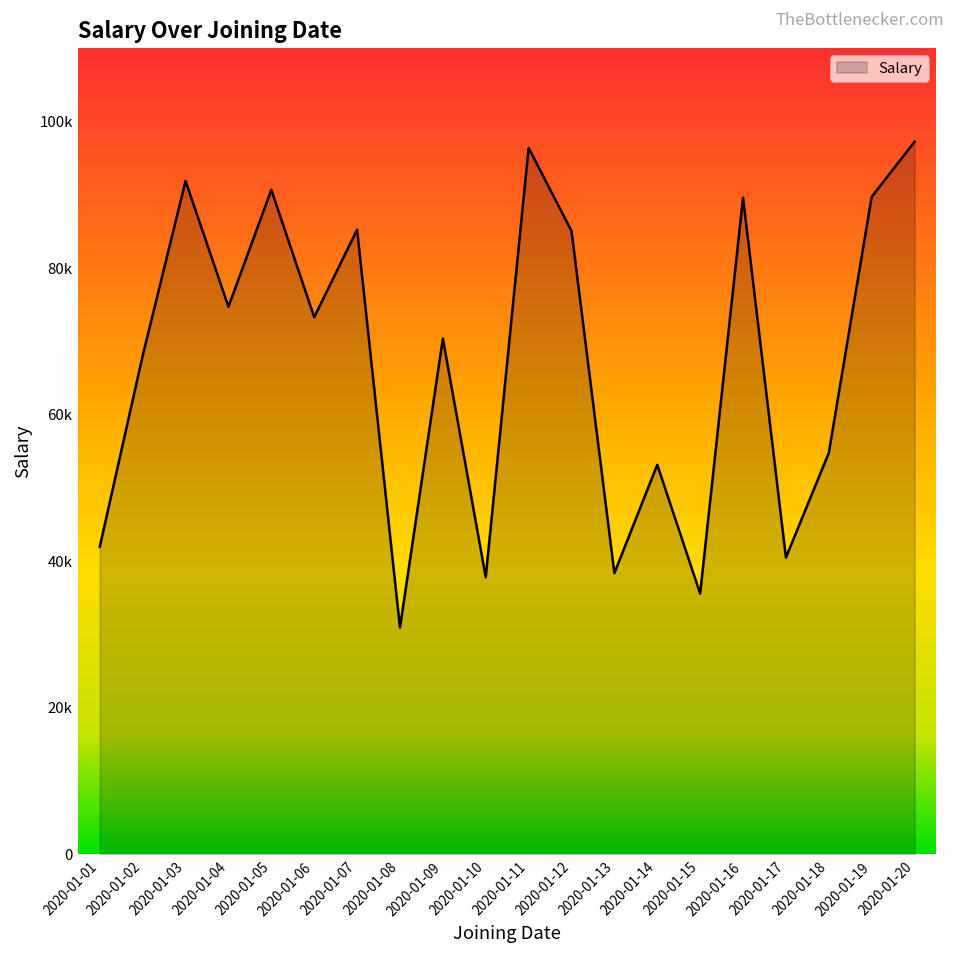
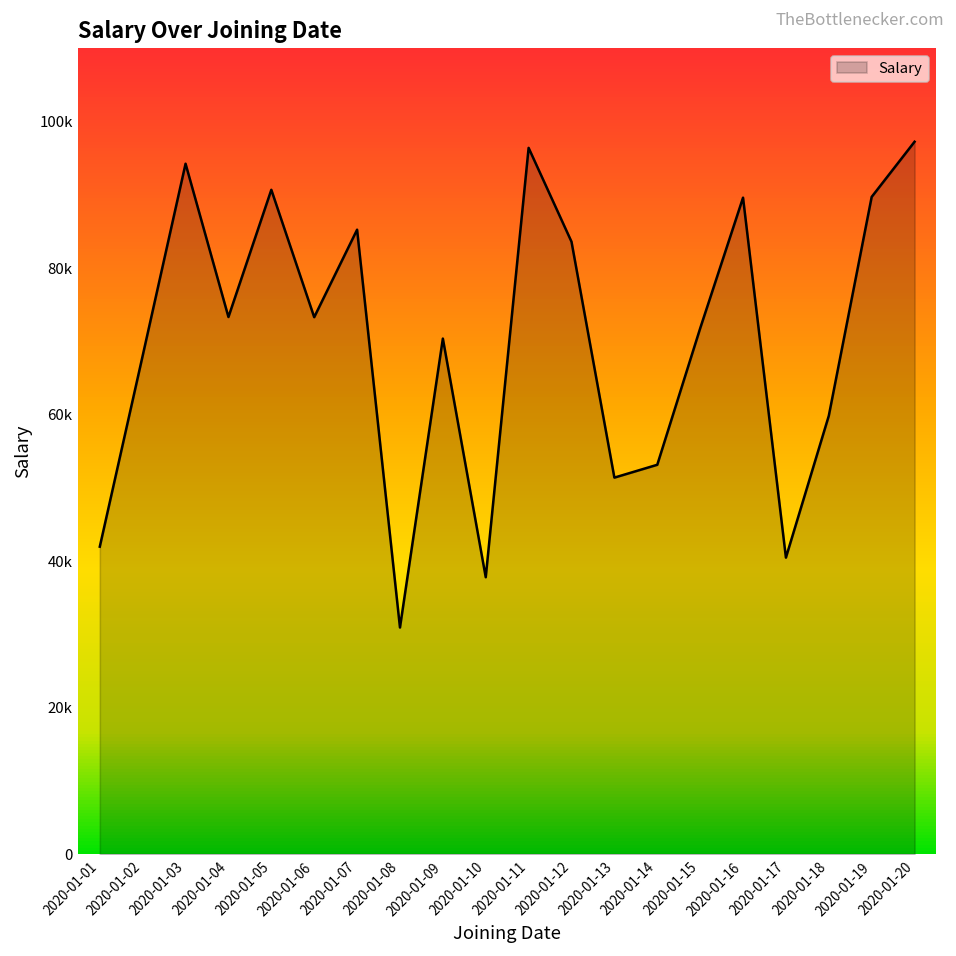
2020-01-03: 92000 -> 94000
2020-01-04: 75000 -> 73000
2020-01-12: 85000 -> 84000
2020-01-13: 38000 -> 51000
2020-01-15: 36000 -> 72000
2020-01-18: 55000 -> 60000
